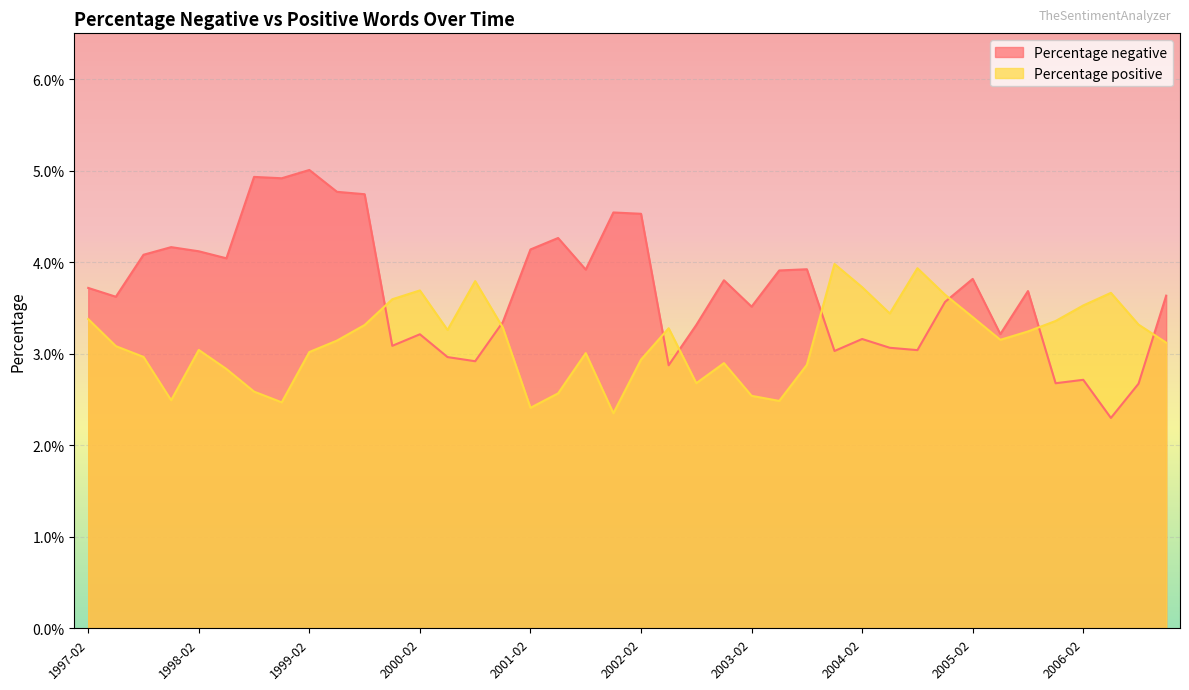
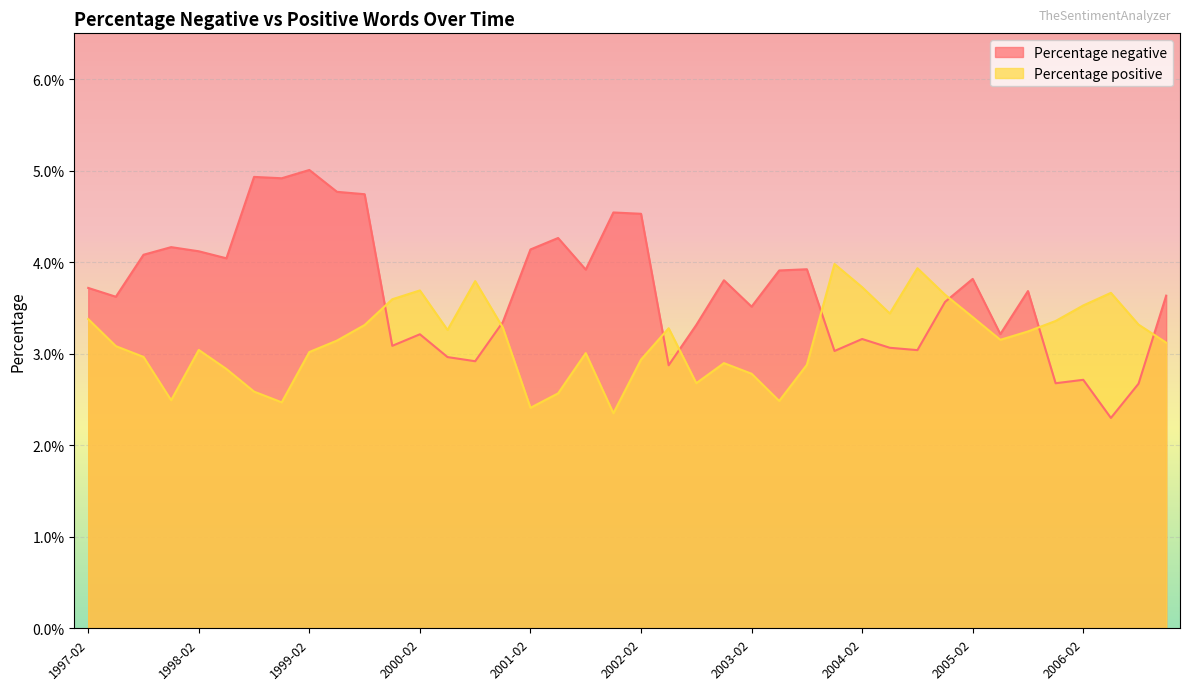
Percentage positive, 2003-02: 2.5% -> 2.8%
